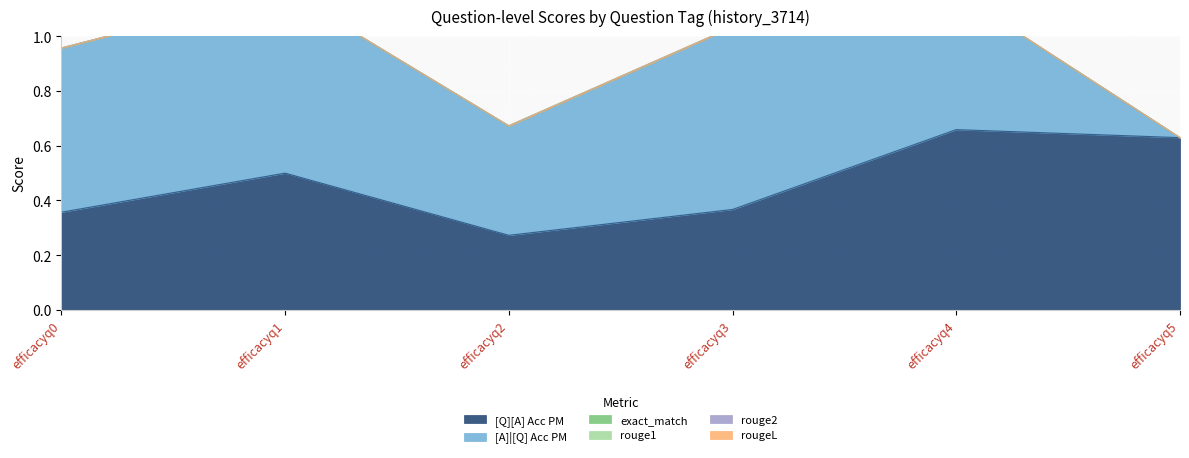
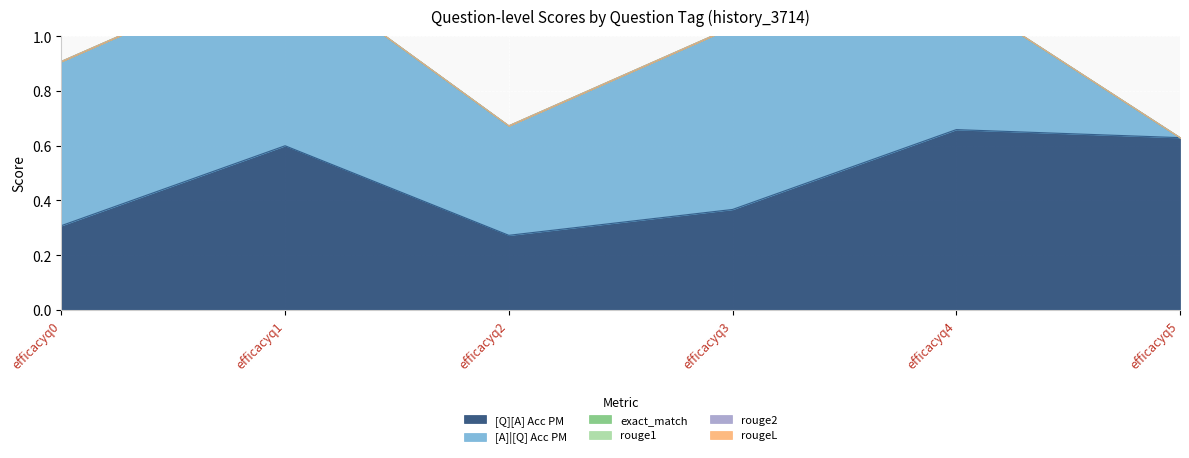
[Q][A] Acc PM, efficacyq0: 0.36 -> 0.31
[Q][A] Acc PM, efficacyq1: 0.5 -> 0.6
